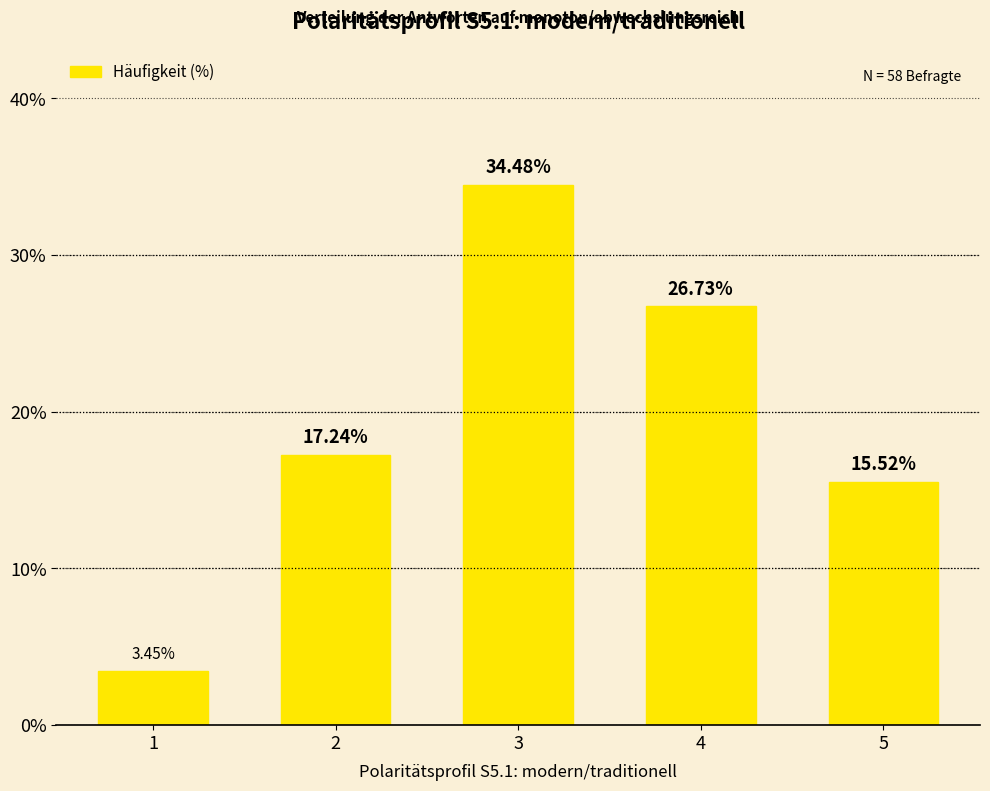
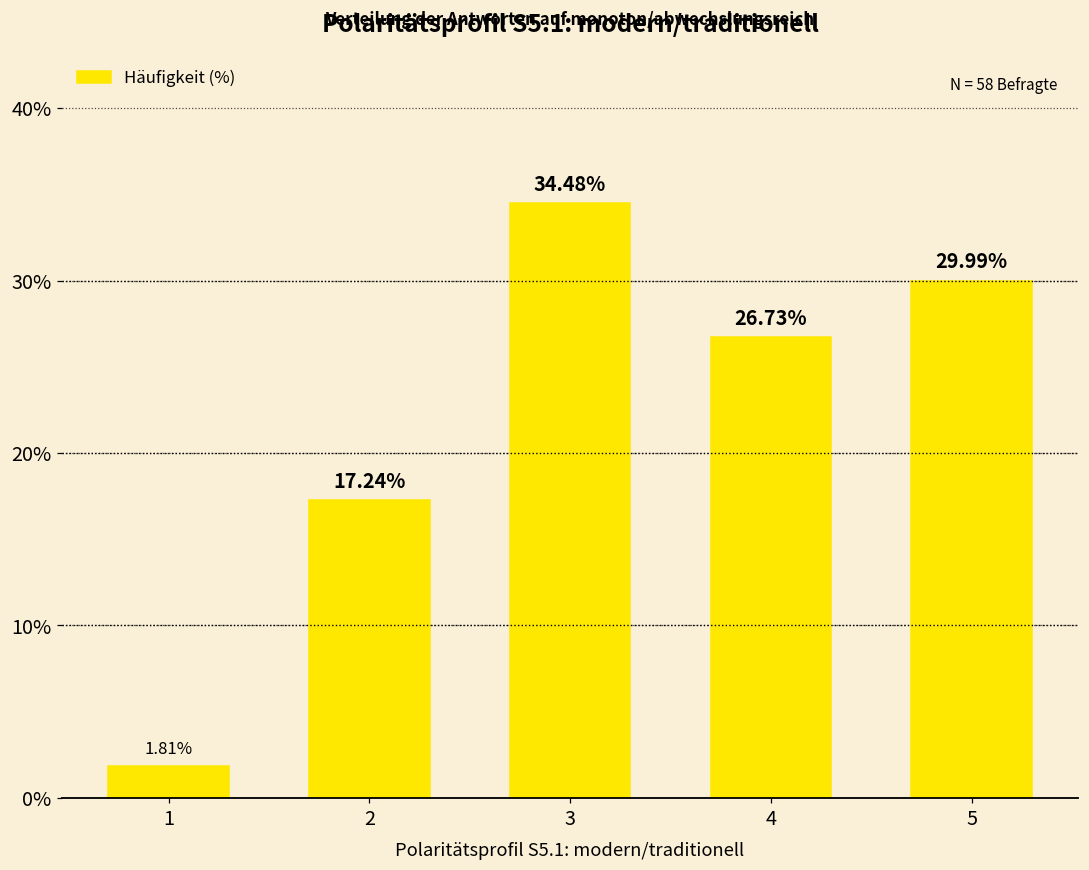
1: 3.45% -> 1.81%
5: 15.52% -> 29.99%
